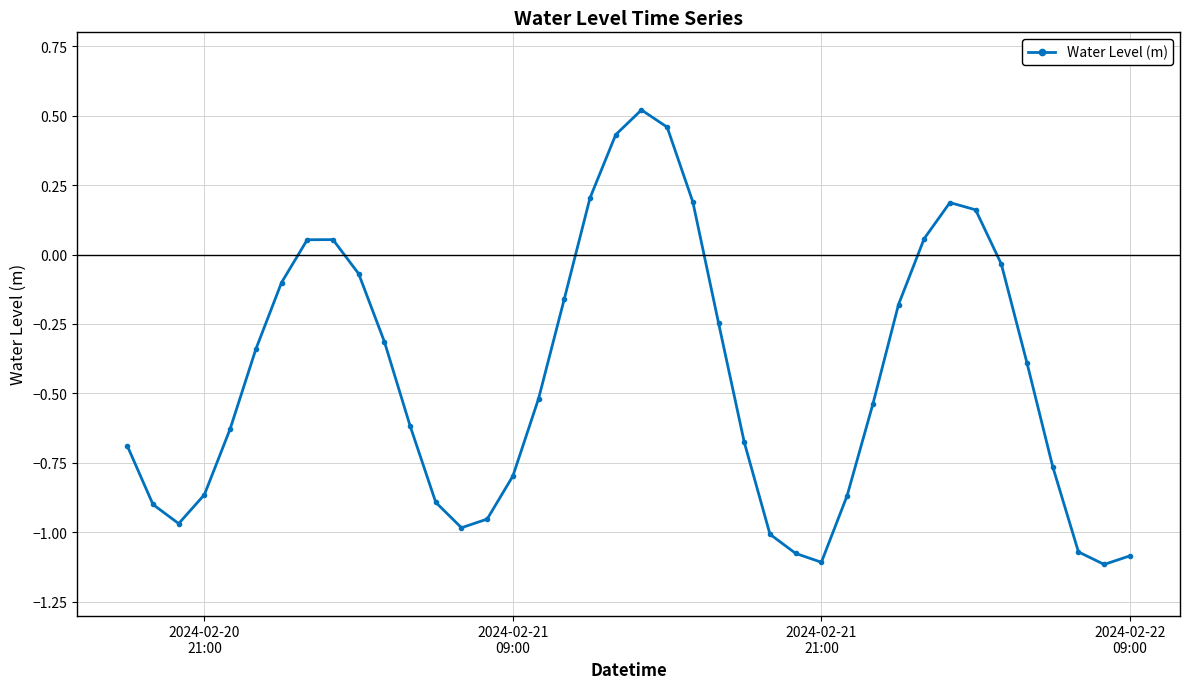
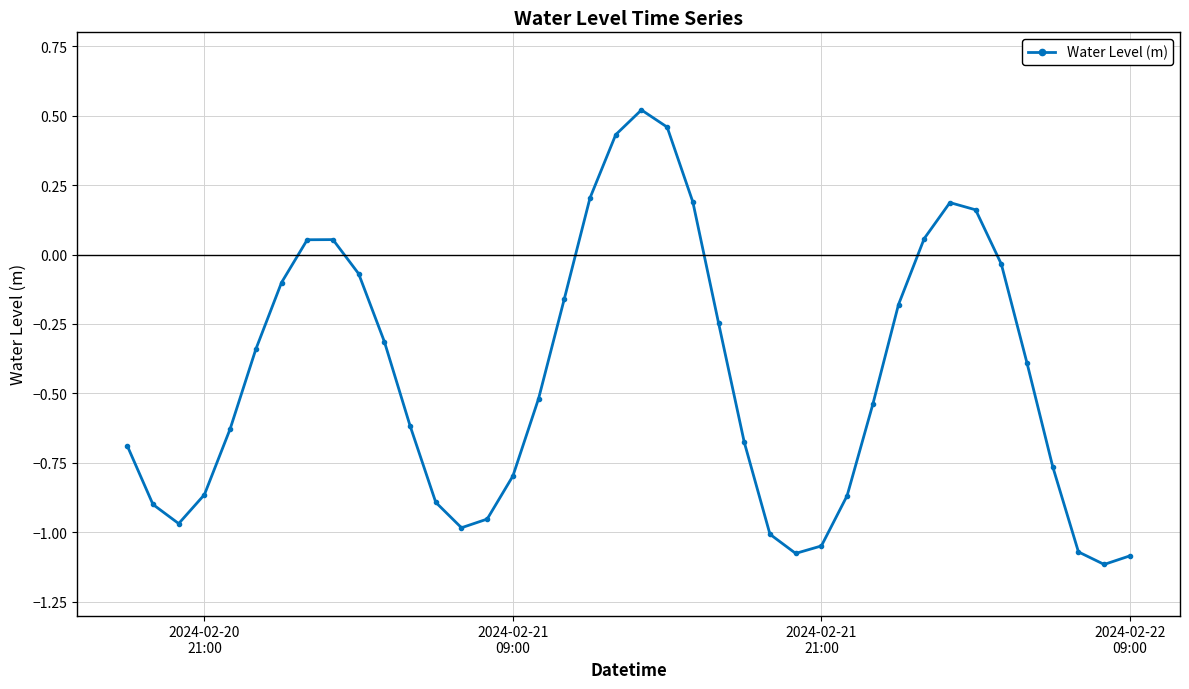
2024-02-21 21:00: -1.11 -> -1.05
